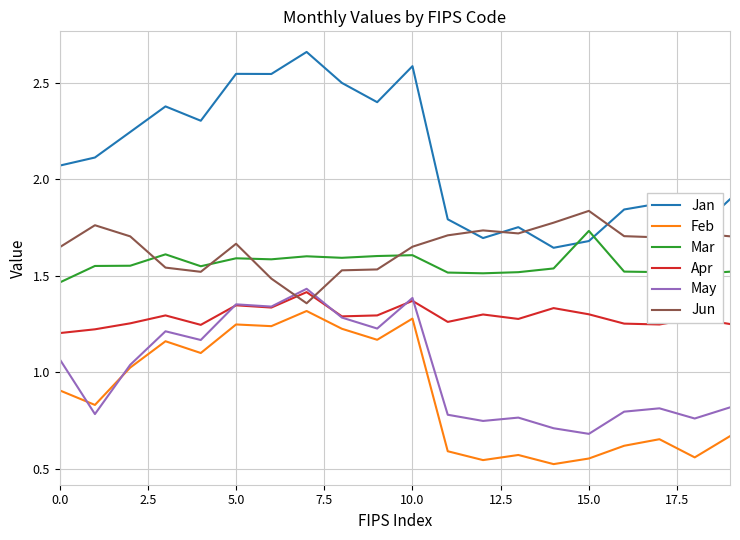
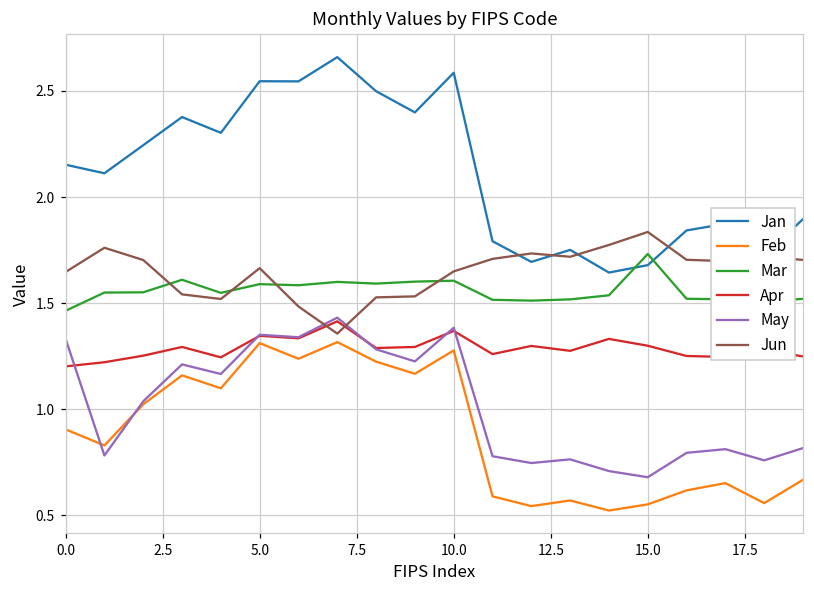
Jan, 0.0: 2.07 -> 2.15
May, 0.0: 1.07 -> 1.33
Feb, 5.0: 1.25 -> 1.31
